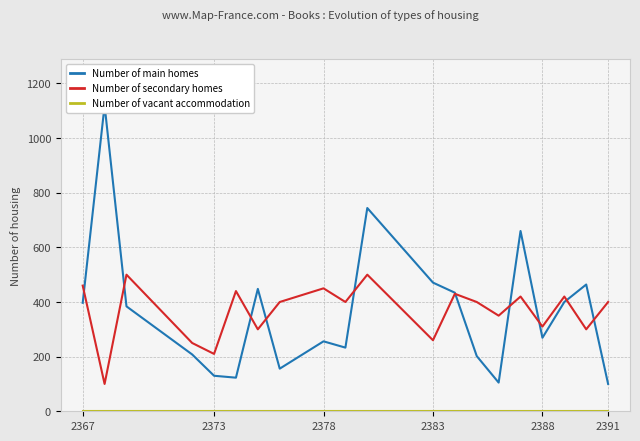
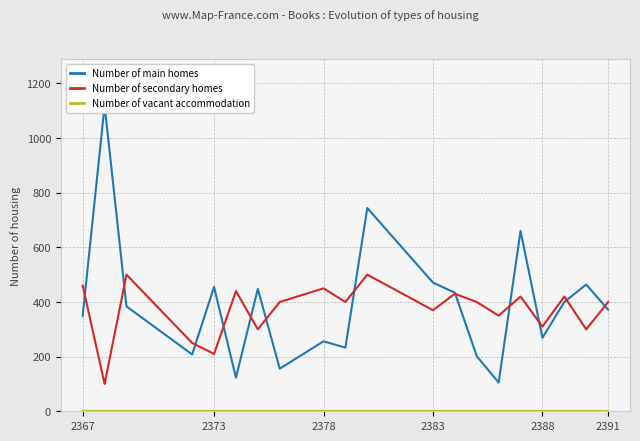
Number of main homes, 2367: 400 -> 350
Number of main homes, 2373: 130 -> 460
Number of secondary homes, 2383: 260 -> 370
Number of main homes, 2391: 100 -> 370
